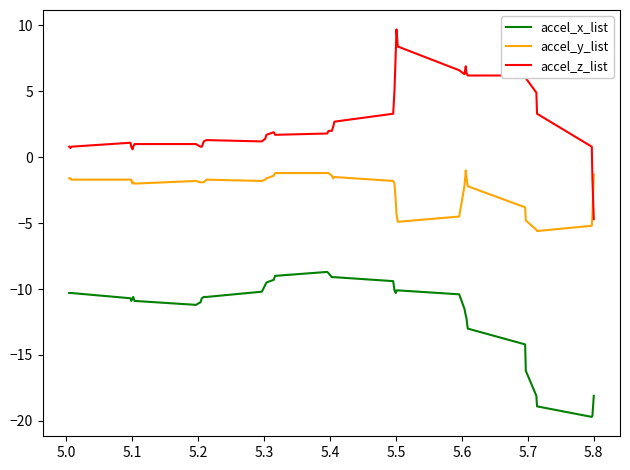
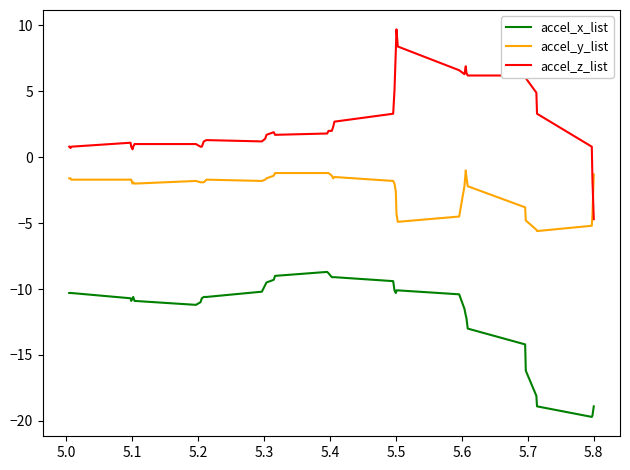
accel_y_list, 5.5: -3.4 -> -2.6
accel_x_list, 5.8: -18.1 -> -18.9
